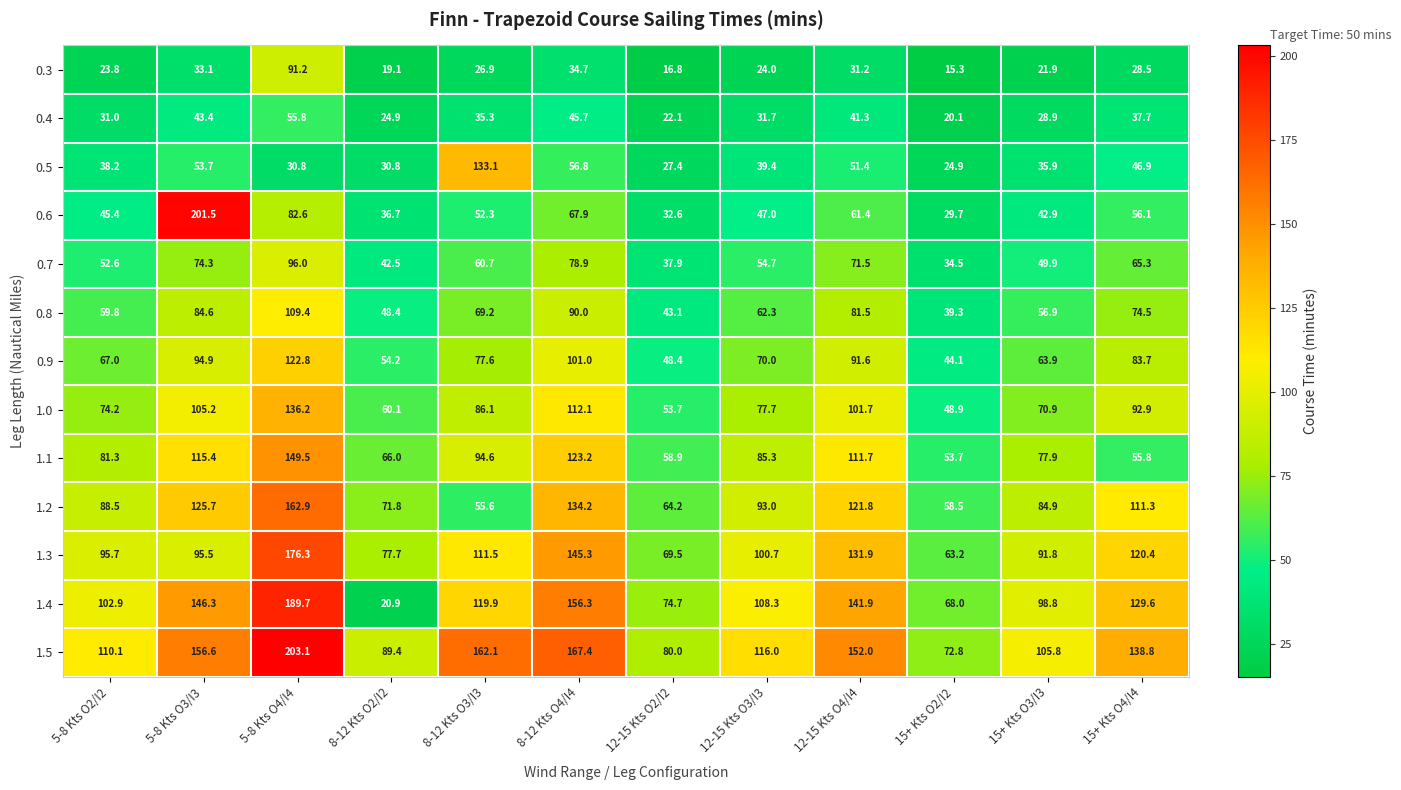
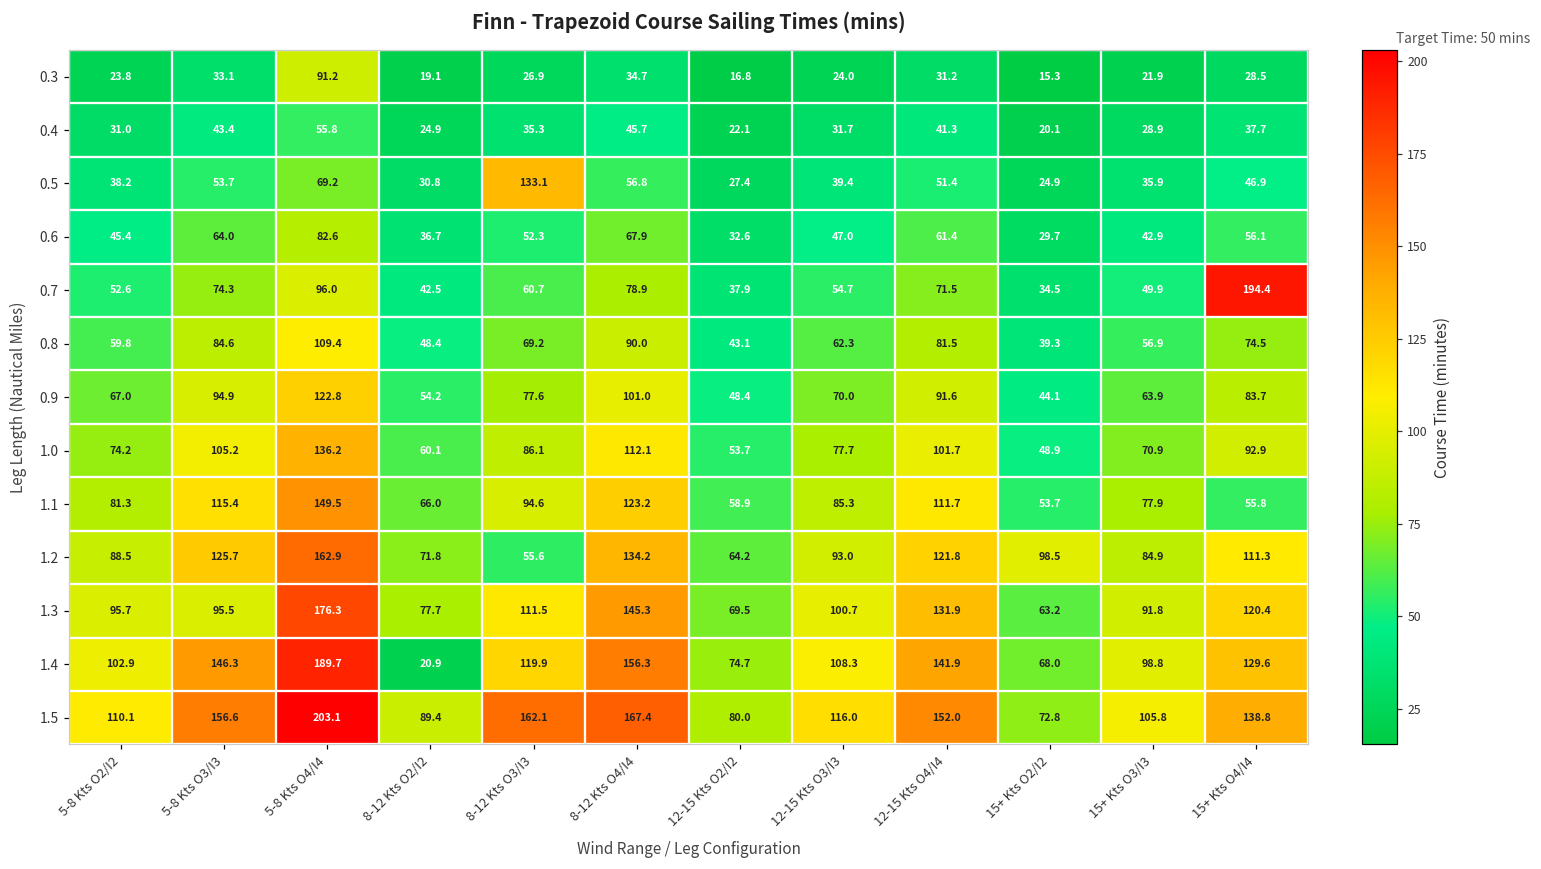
0.5, 5-8 Kts O4/I4: 30.8 -> 69.2
0.6, 5-8 Kts O3/I3: 201.5 -> 64.0
0.7, 15+ Kts O4/I4: 65.3 -> 194.4
1.2, 15+ Kts O2/I2: 58.5 -> 98.5
